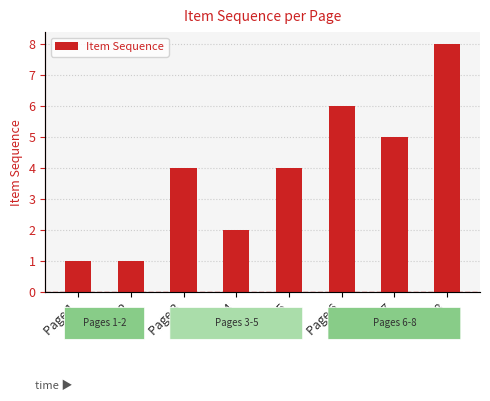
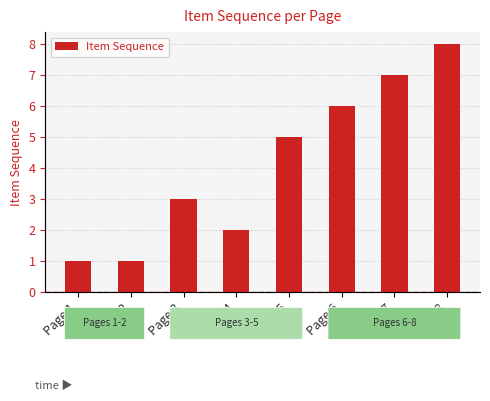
Page 3: 4 -> 3
Page 5: 4 -> 5
Page 7: 5 -> 7
